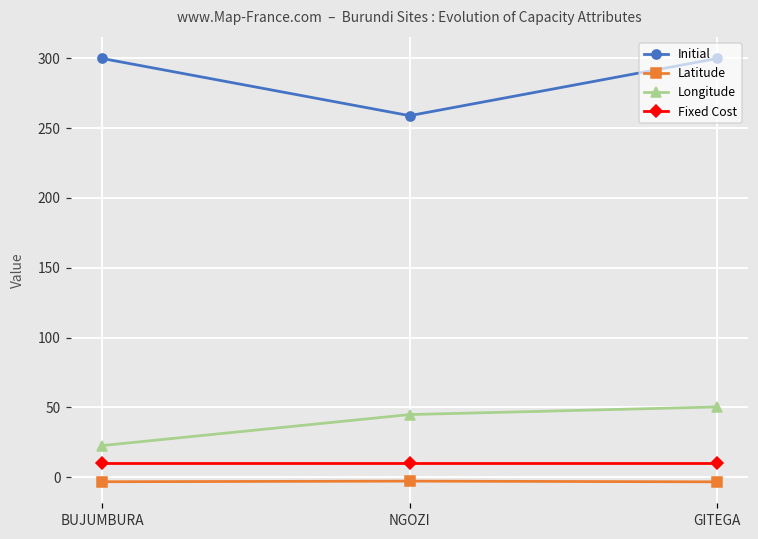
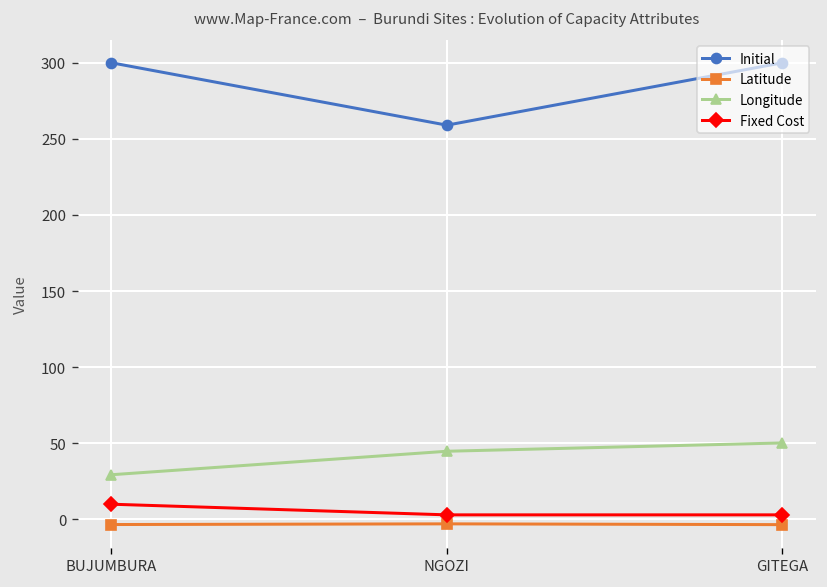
Longitude, BUJUMBURA: 23 -> 29
Fixed Cost, NGOZI: 10 -> 3
Fixed Cost, GITEGA: 10 -> 3
